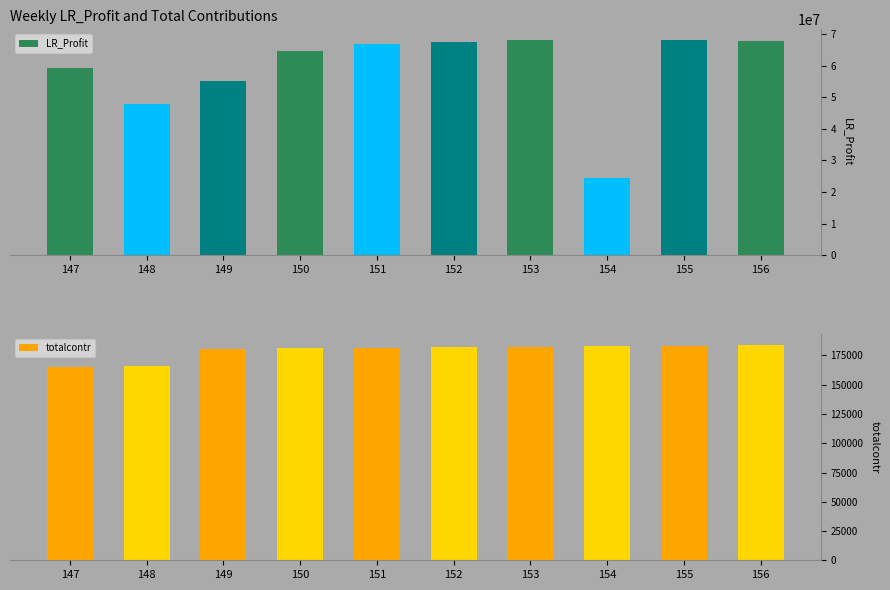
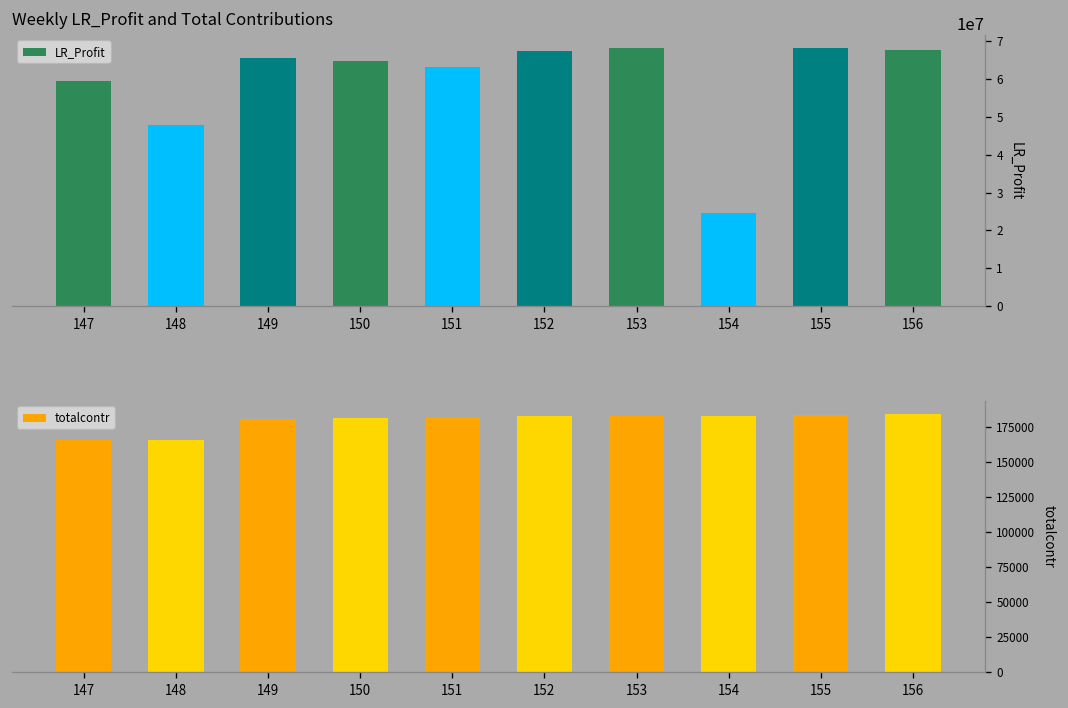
Weekly LR_Profit and Total Contributions, 149: 55000000 -> 65000000
Weekly LR_Profit and Total Contributions, 151: 67000000 -> 63000000
